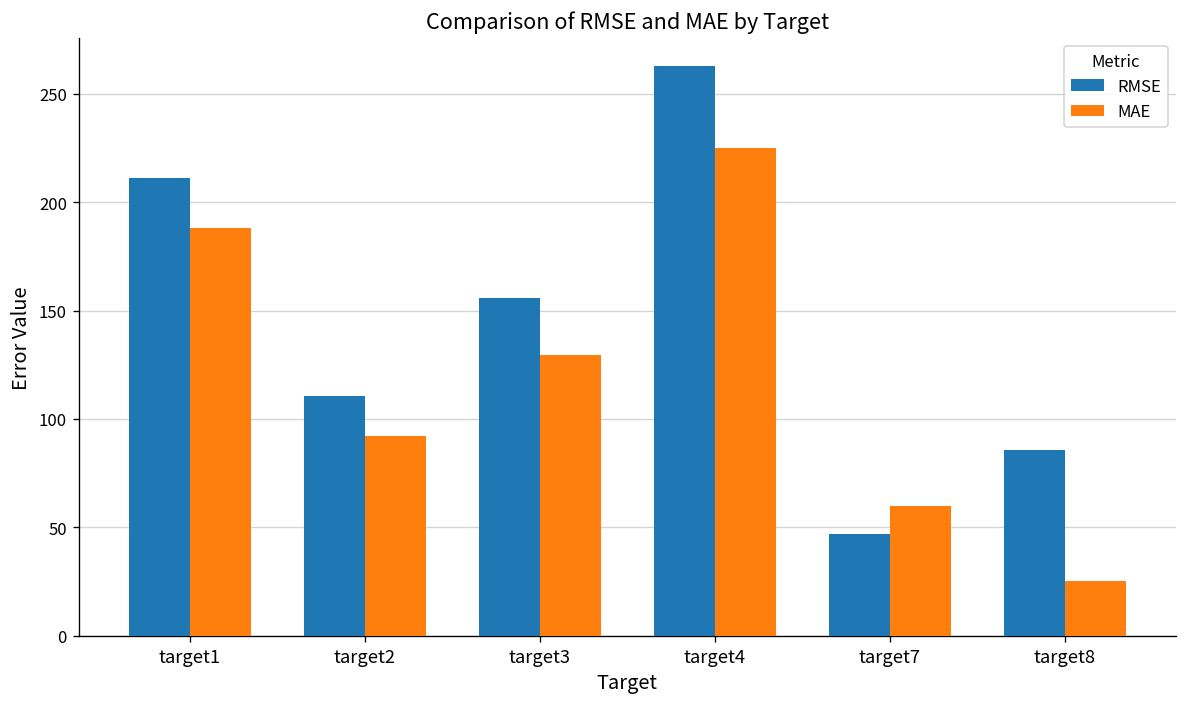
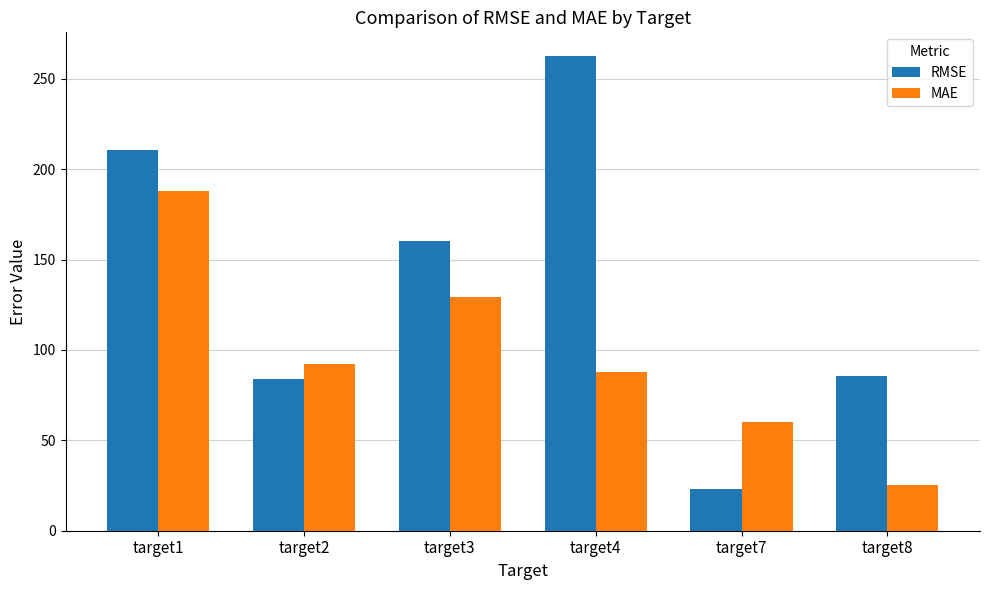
RMSE, target2: 110 -> 84
RMSE, target3: 156 -> 160
MAE, target4: 225 -> 88
RMSE, target7: 47 -> 23
